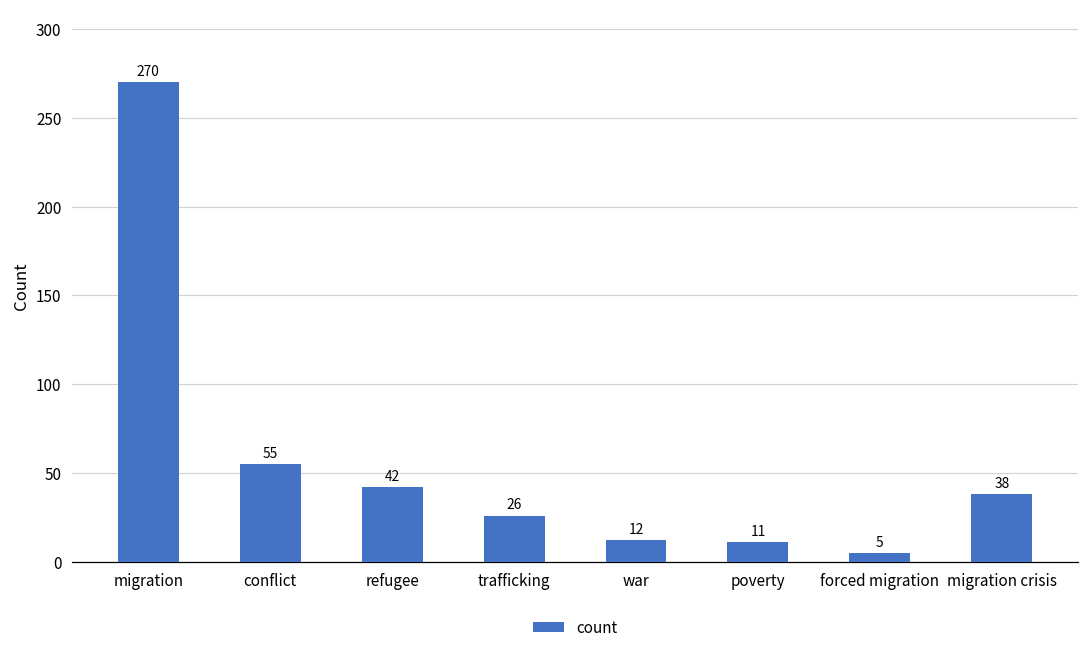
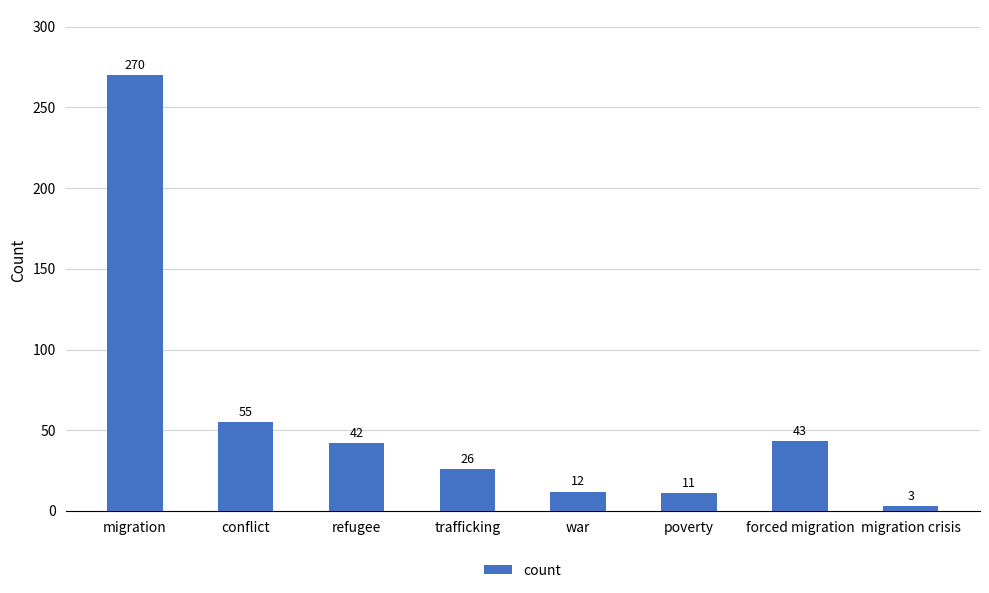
forced migration: 5 -> 43
migration crisis: 38 -> 3
